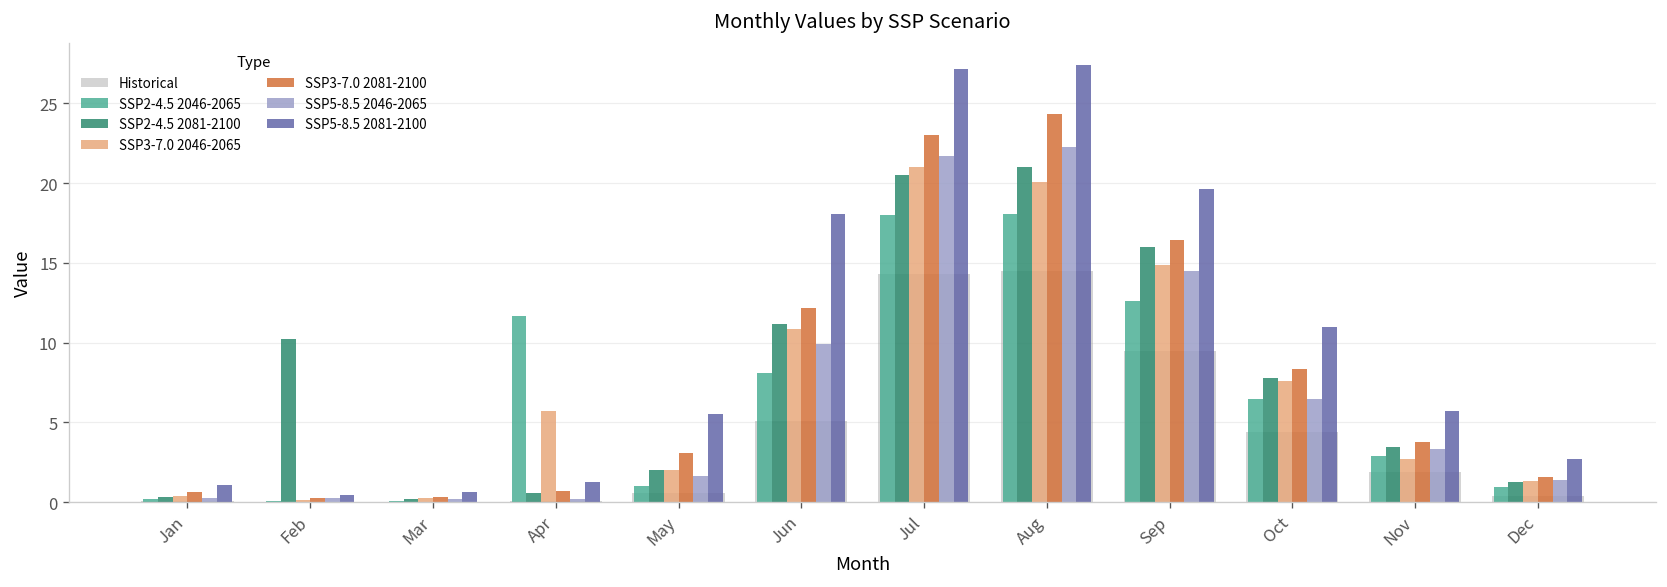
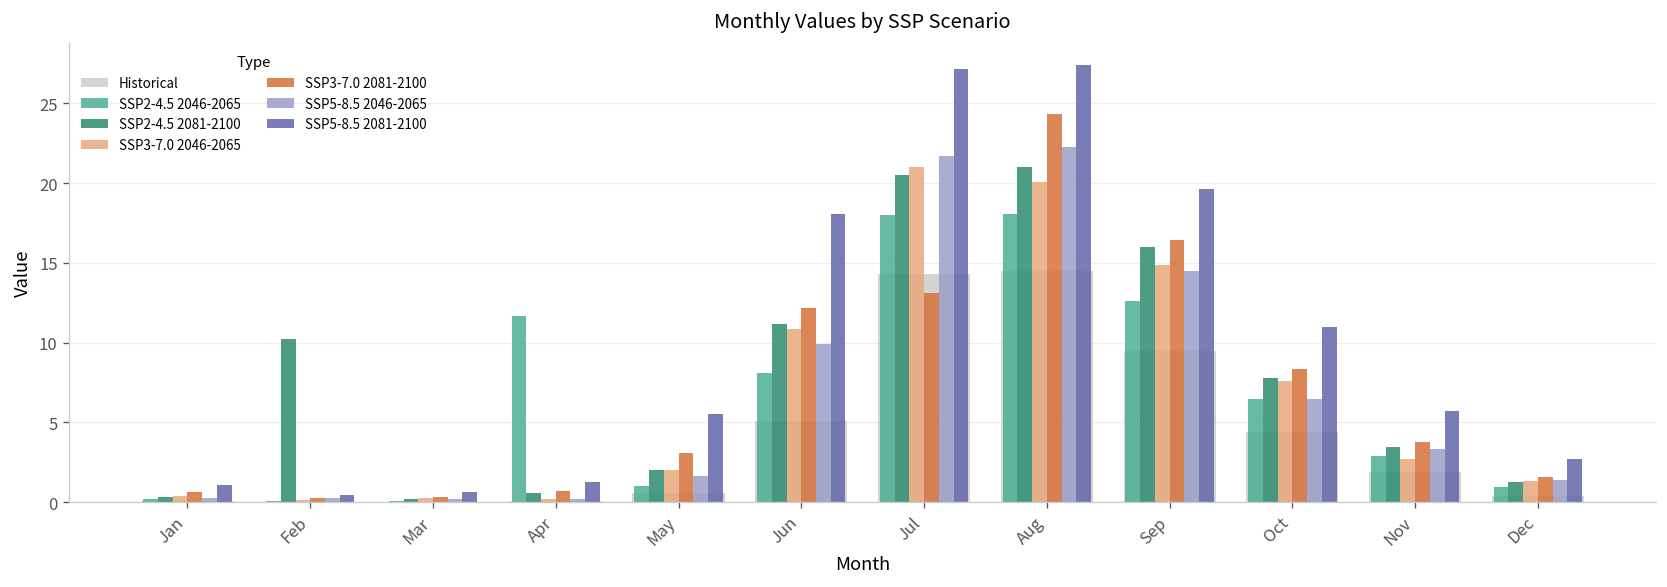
SSP3-7.0 2046-2065, Apr: 5.7 -> 0.2
SSP3-7.0 2081-2100, Jul: 23.0 -> 13.1
